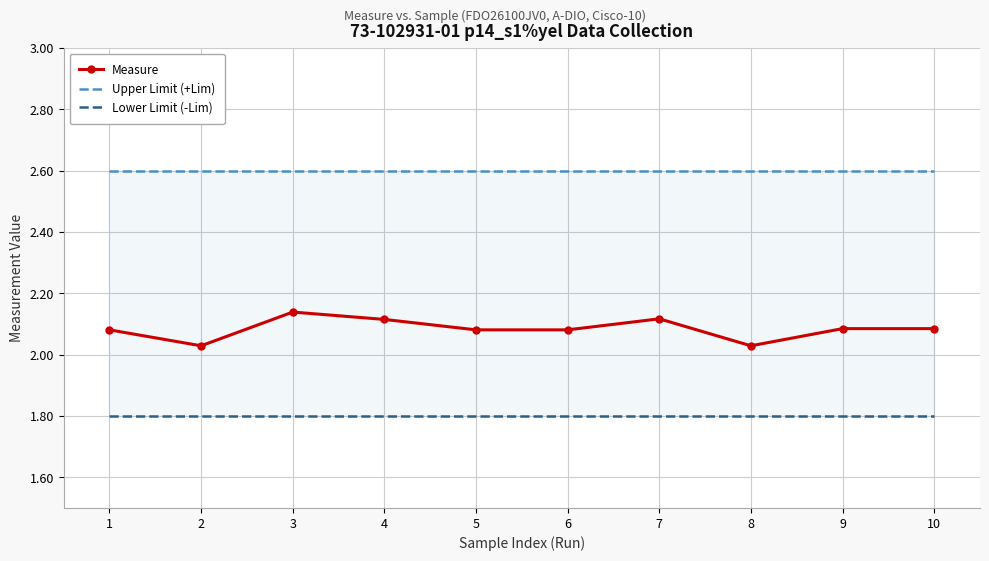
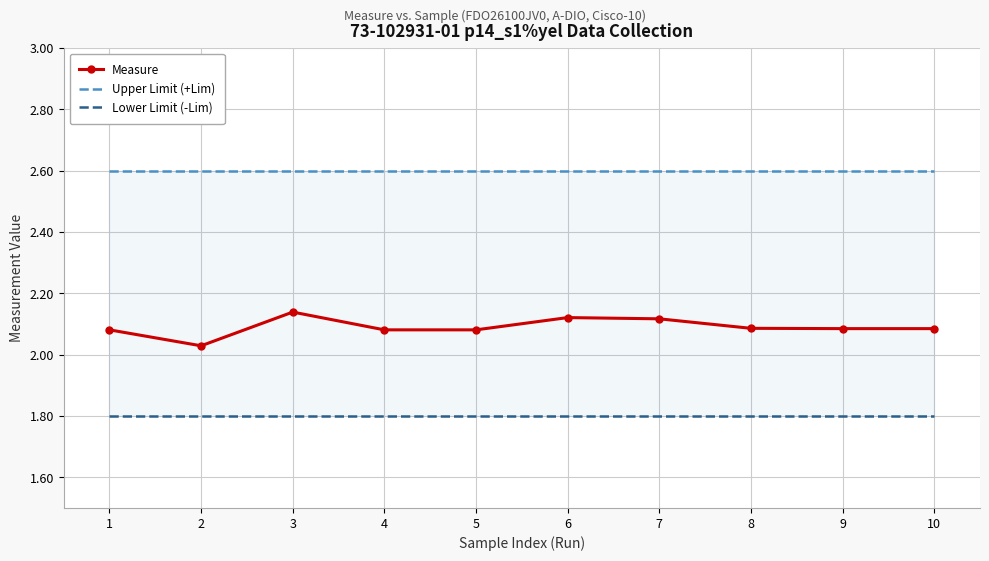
Measure, 4: 2.12 -> 2.08
Measure, 6: 2.08 -> 2.12
Measure, 8: 2.03 -> 2.09
